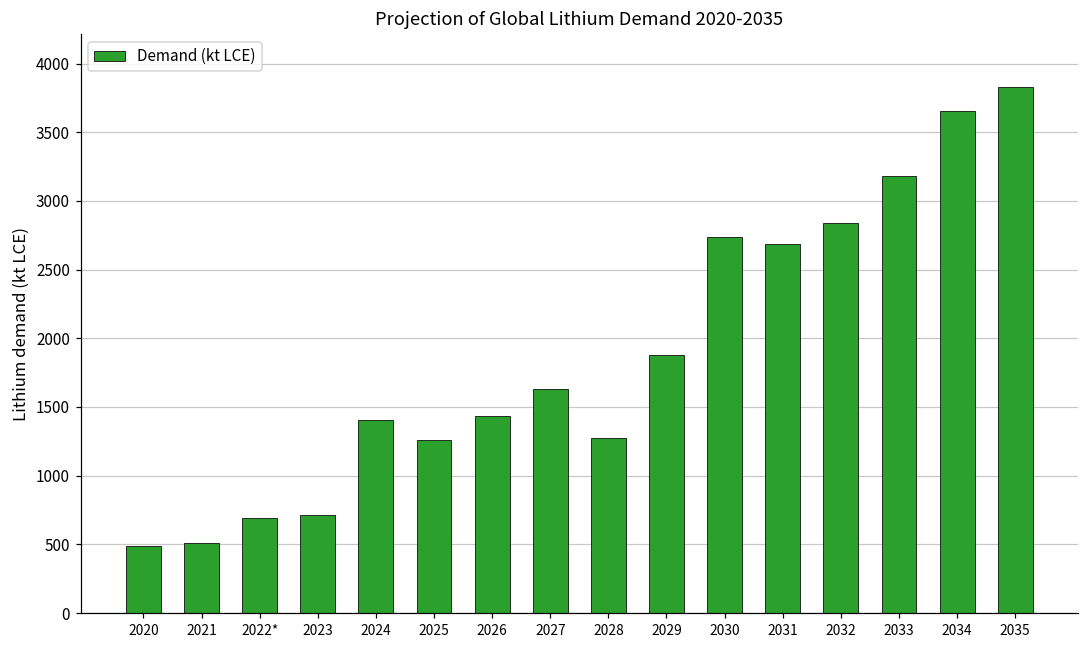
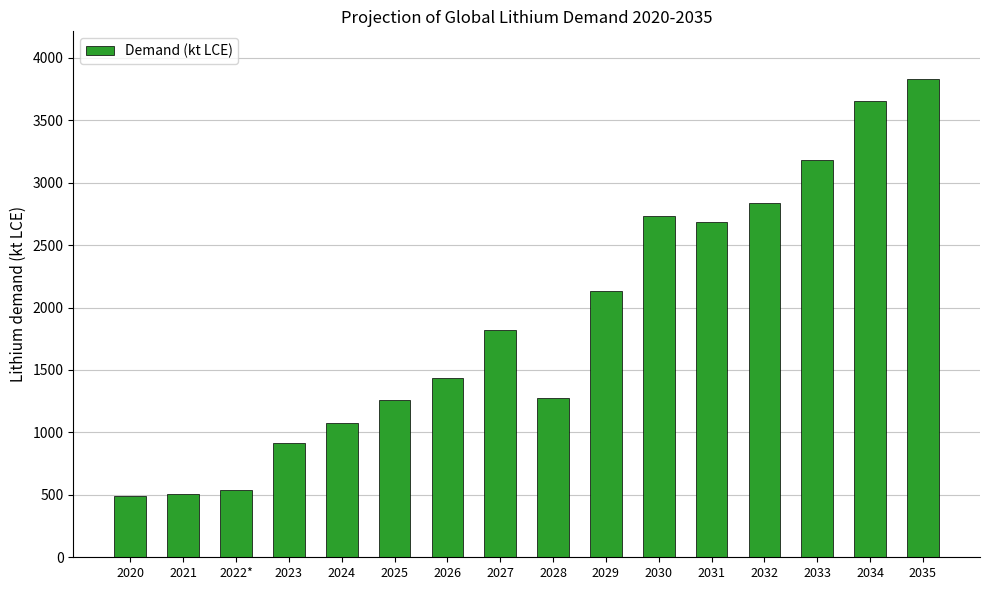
2022*: 690 -> 540
2023: 710 -> 920
2024: 1410 -> 1070
2027: 1630 -> 1820
2029: 1880 -> 2130
